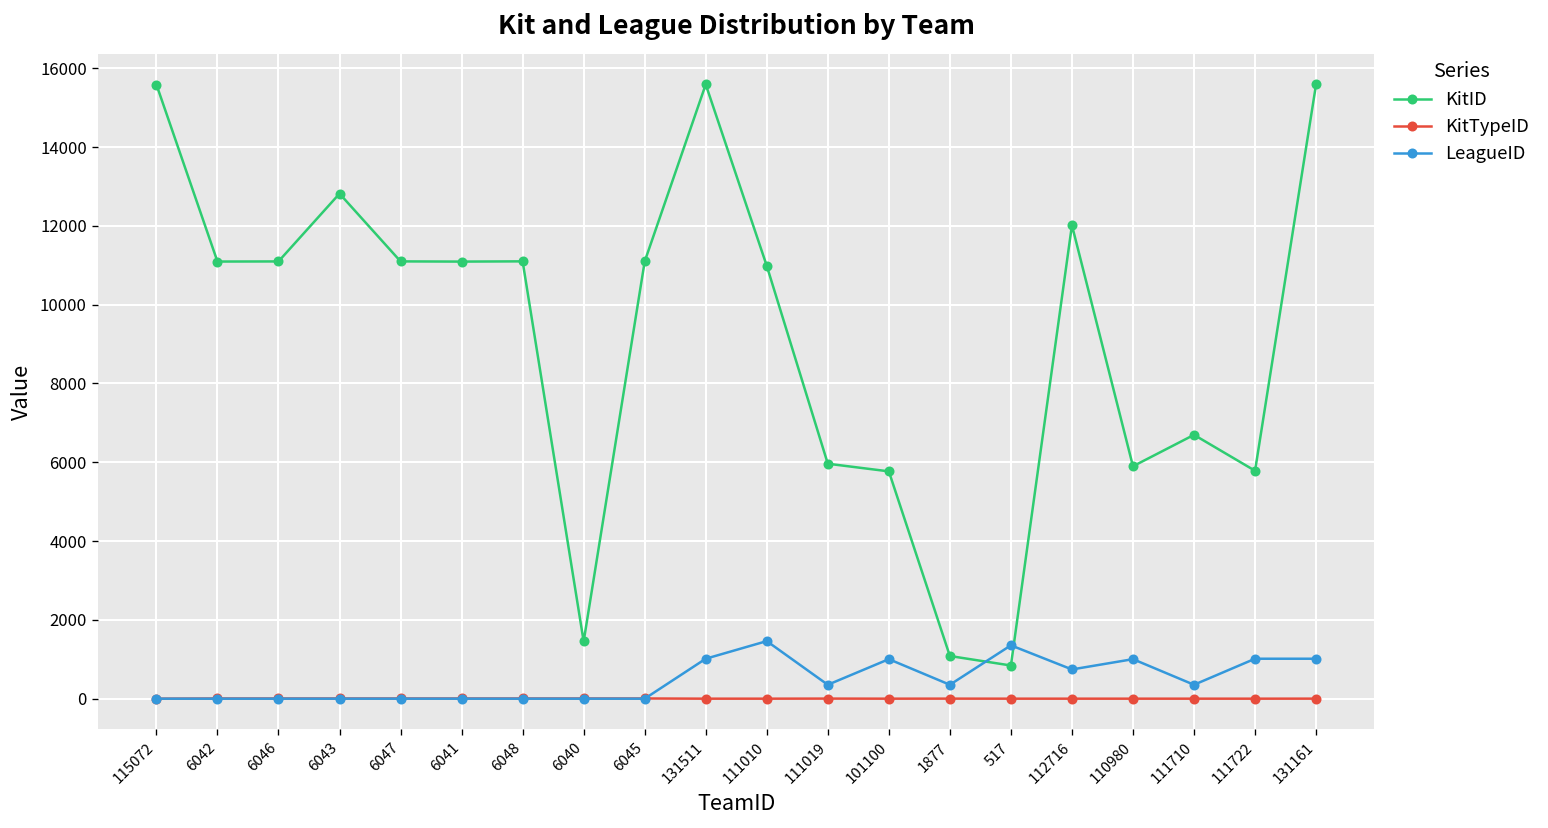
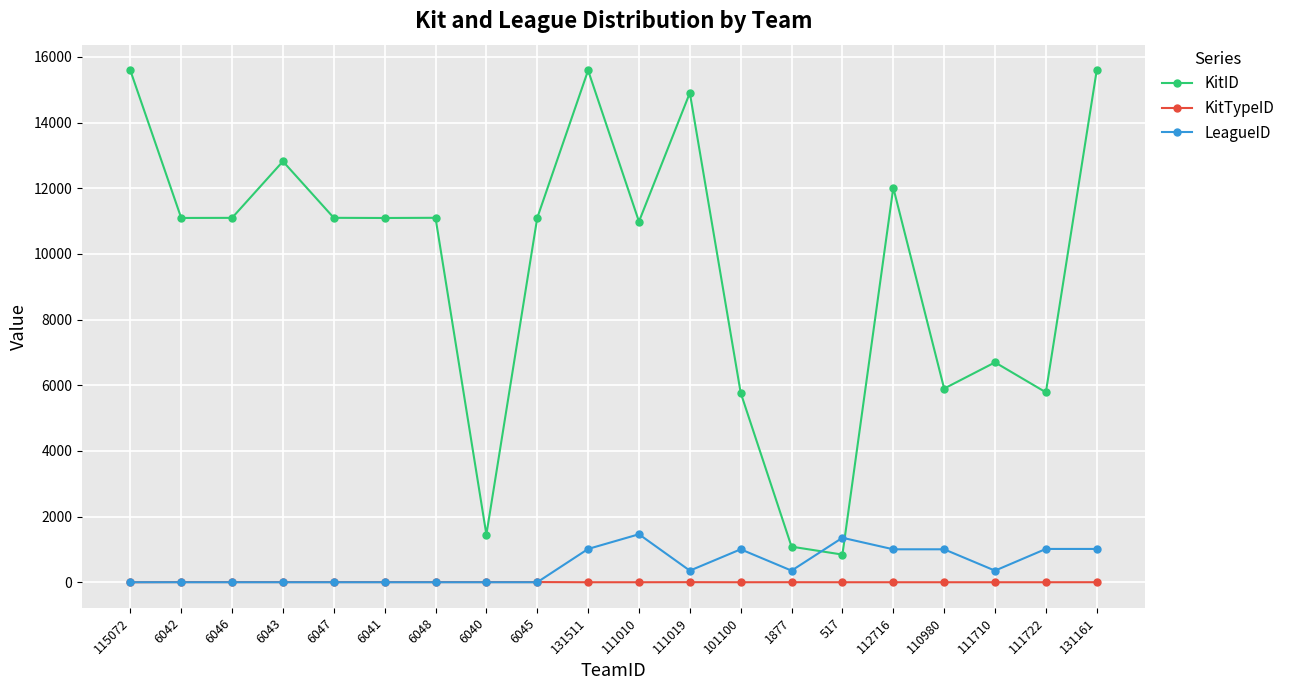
KitID, 111019: 6000 -> 14900
LeagueID, 112716: 700 -> 1000
